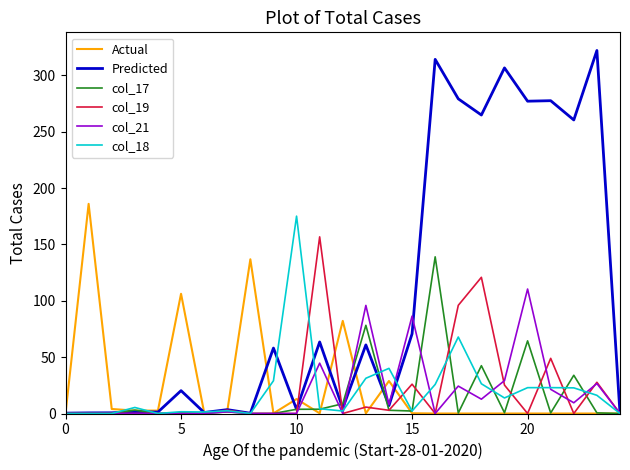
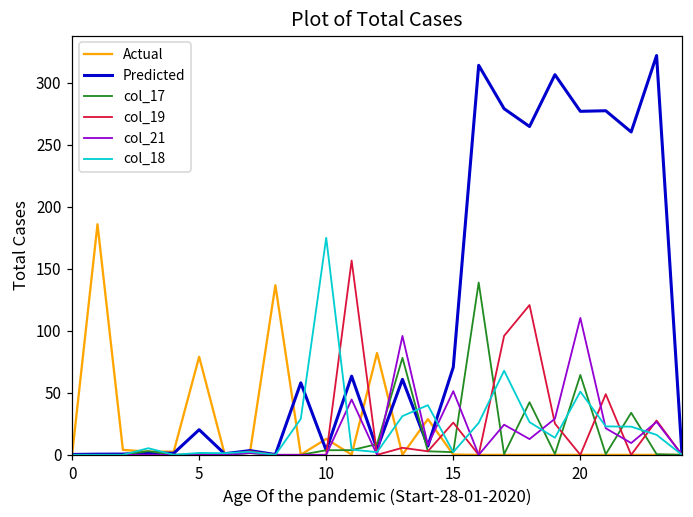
Actual, 5: 106 -> 79
col_21, 15: 86 -> 51
col_18, 20: 23 -> 51
